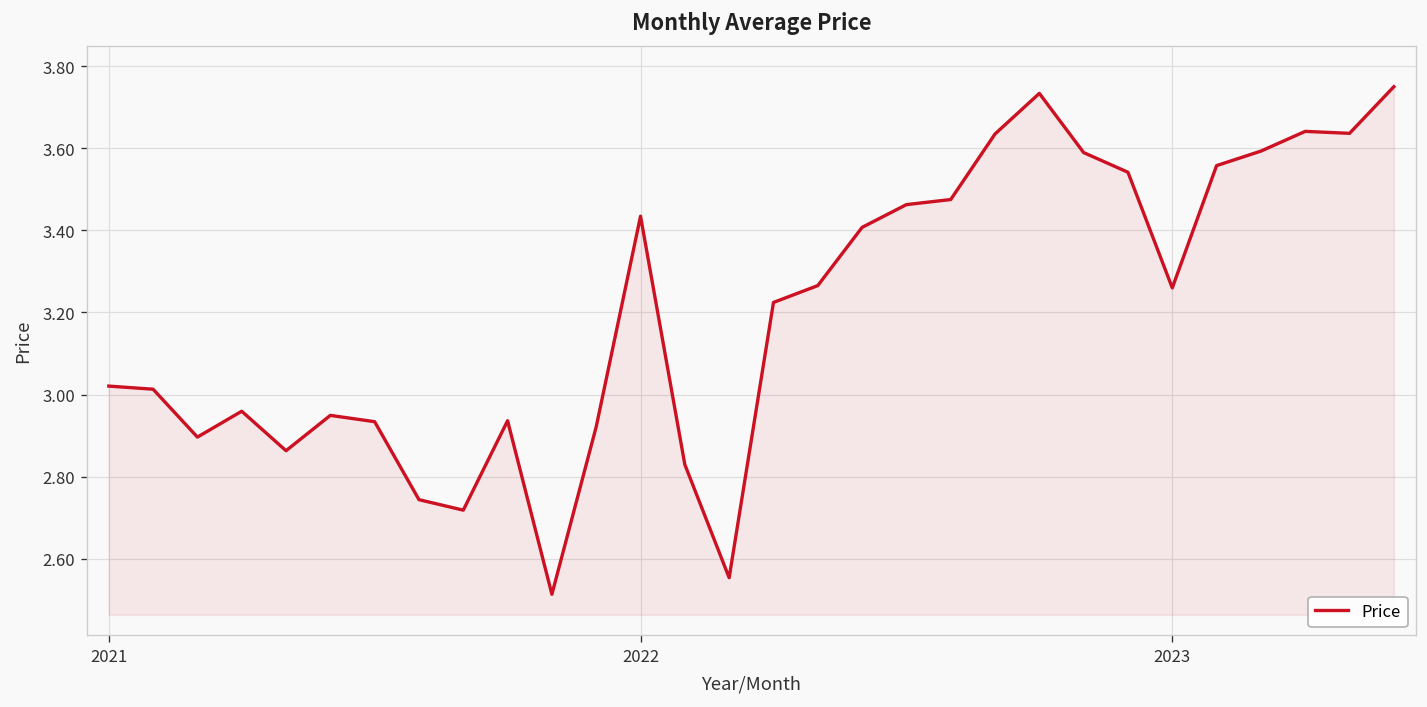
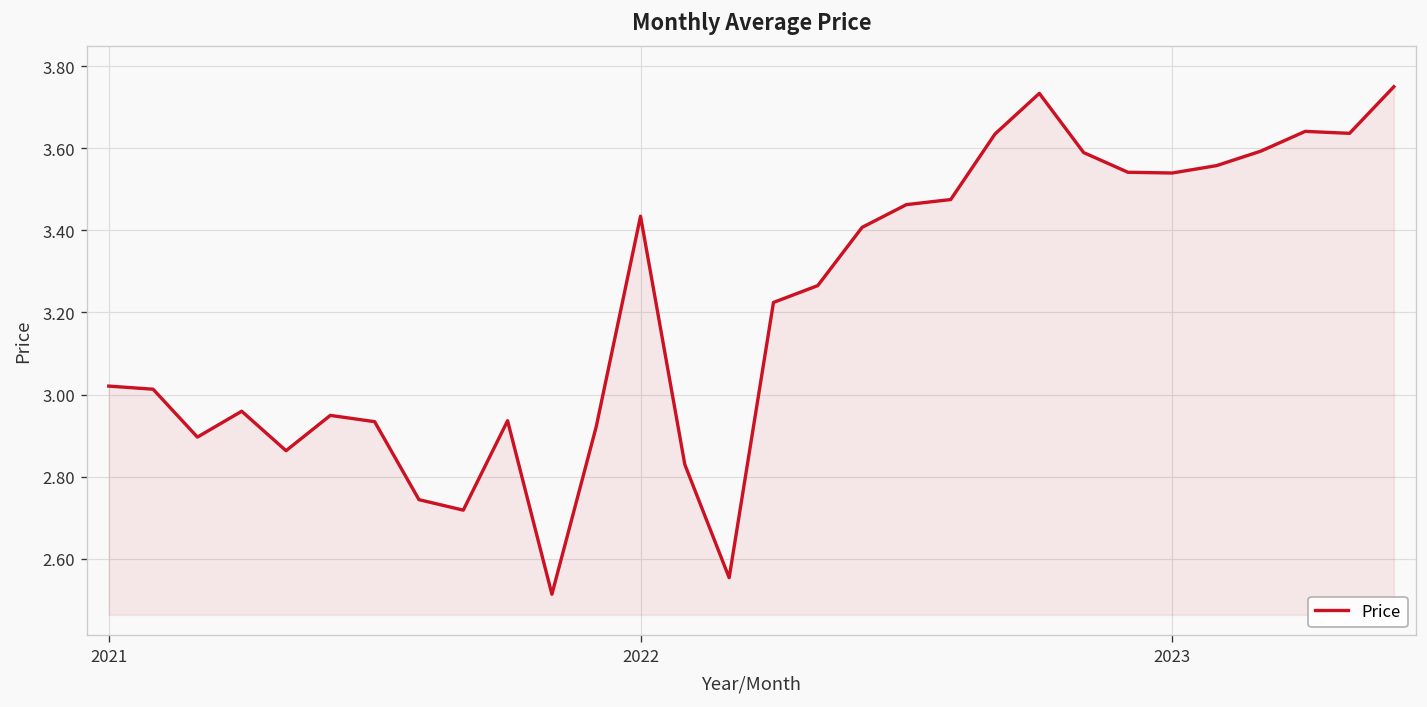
2023: 3.26 -> 3.54
